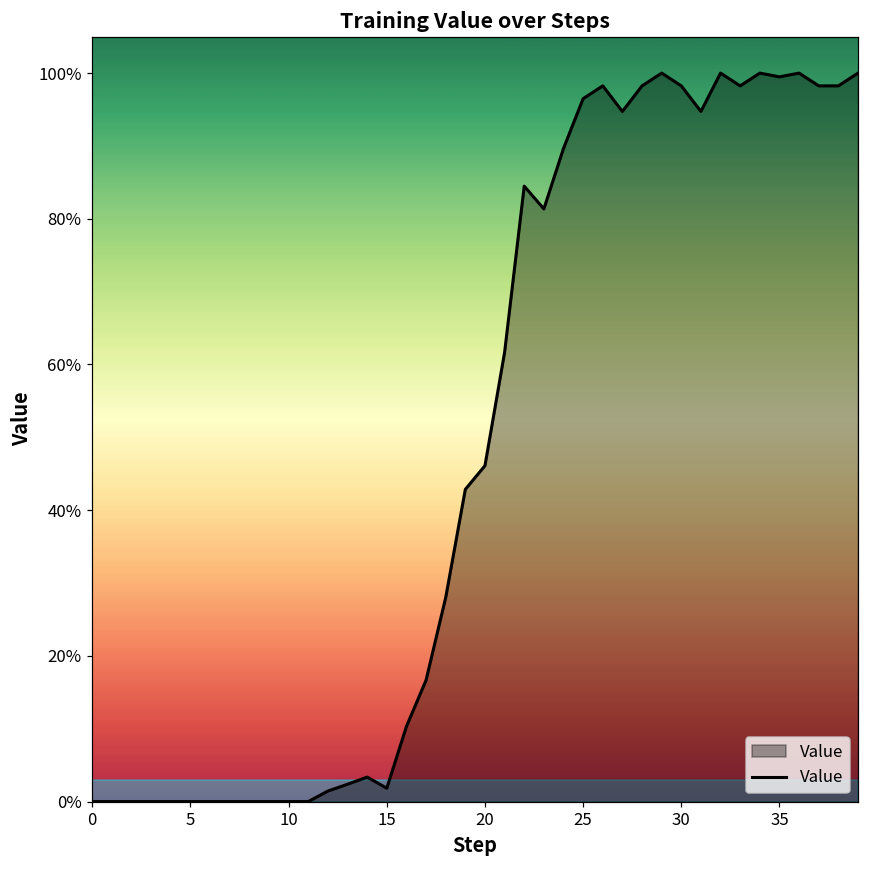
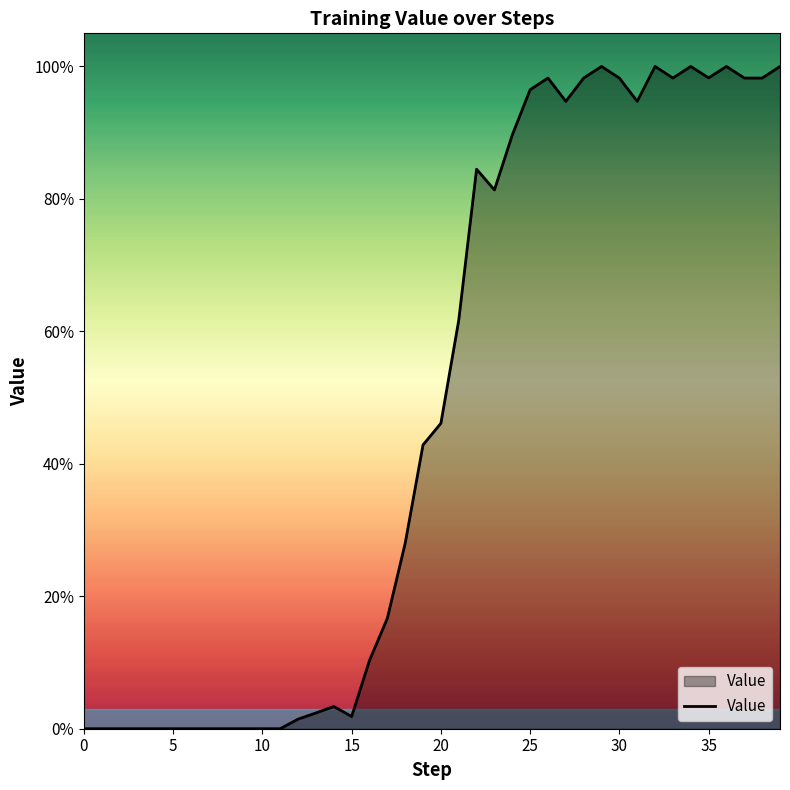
35: 99% -> 98%
